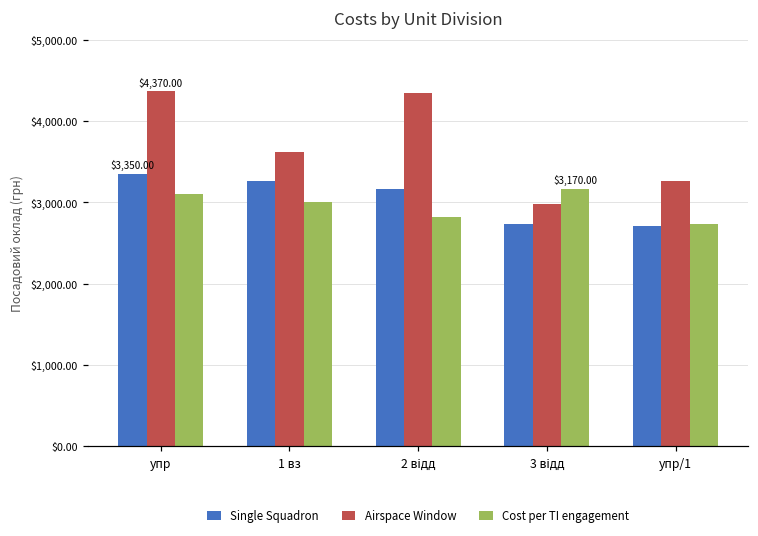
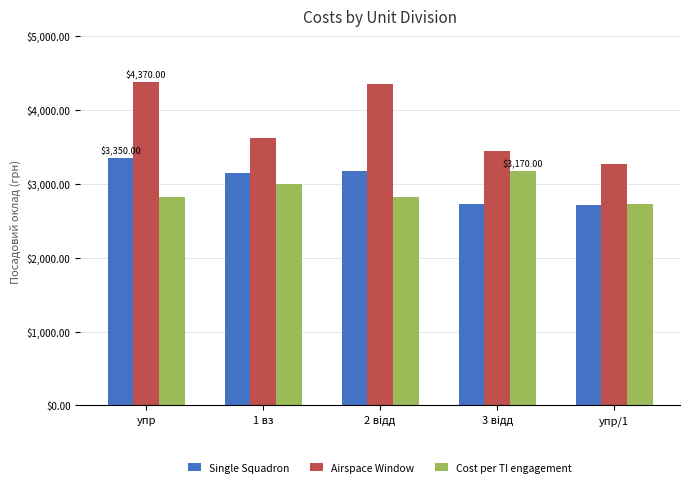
Cost per TI engagement, упр: $3,100 -> $2,800
Single Squadron, 1 вз: $3,300 -> $3,100
Airspace Window, 3 відд: $3,000 -> $3,400
